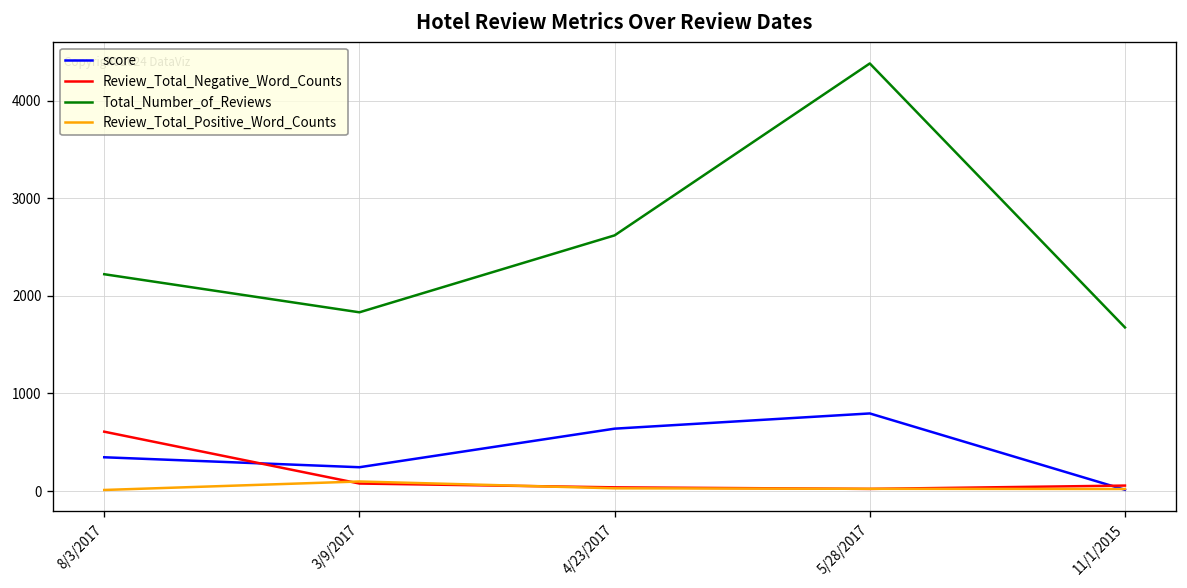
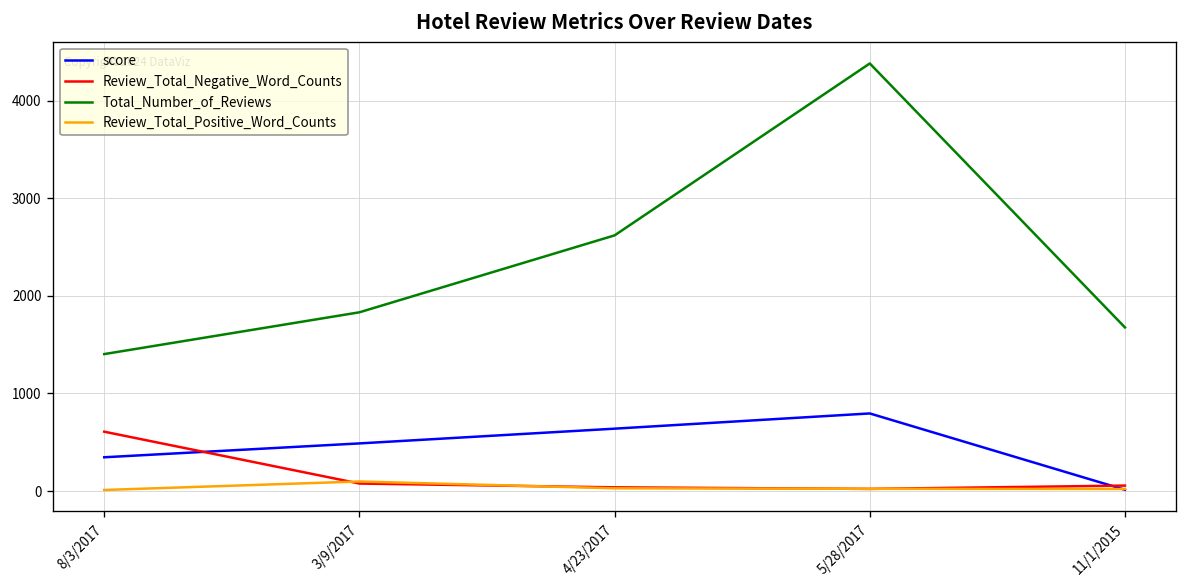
Total_Number_of_Reviews, 8/3/2017: 2200 -> 1400
score, 3/9/2017: 200 -> 500
